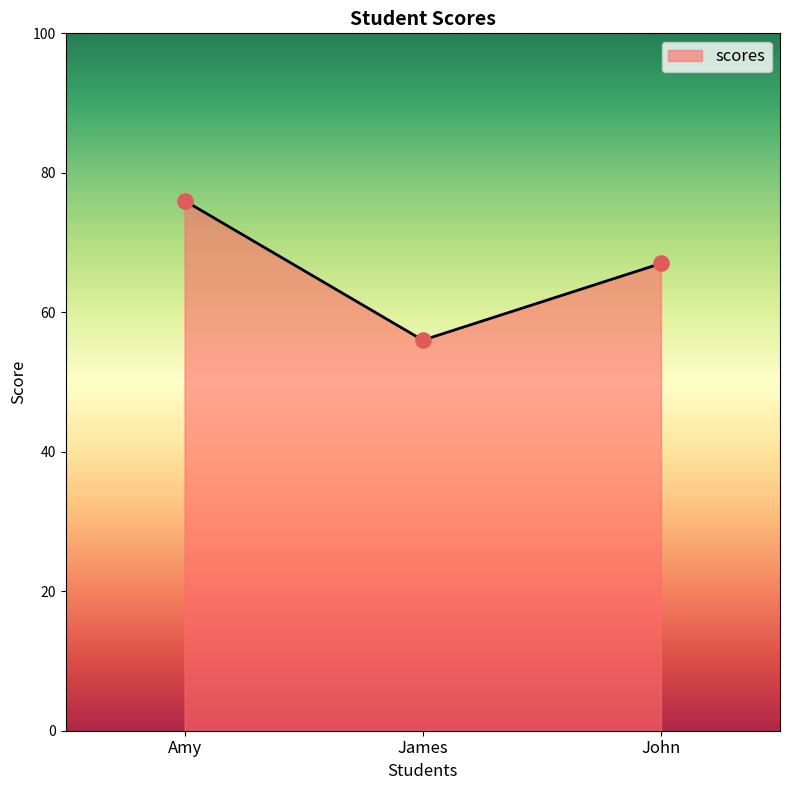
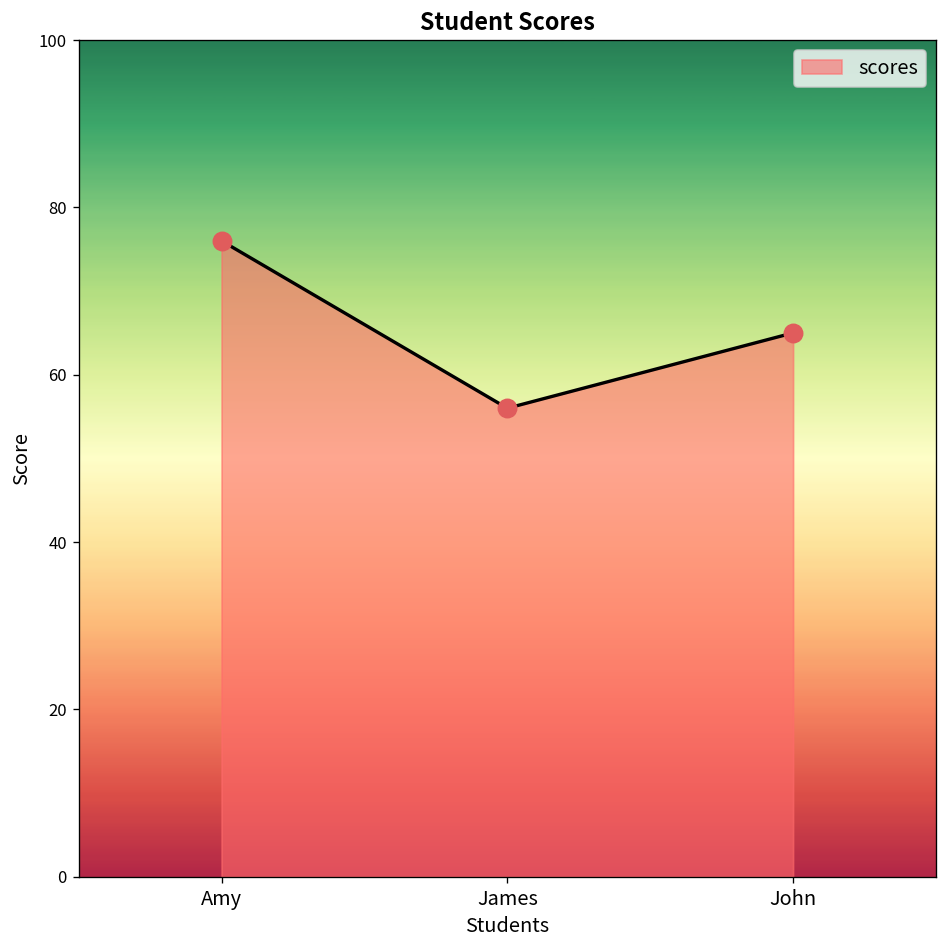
John: 67 -> 65
